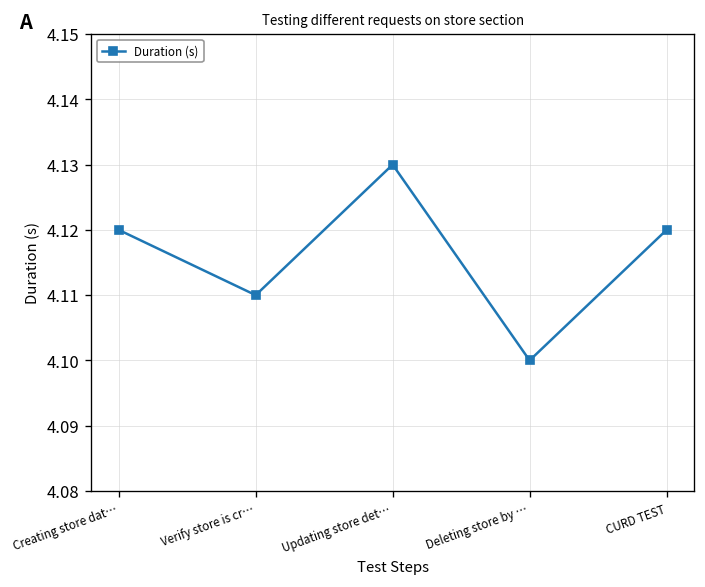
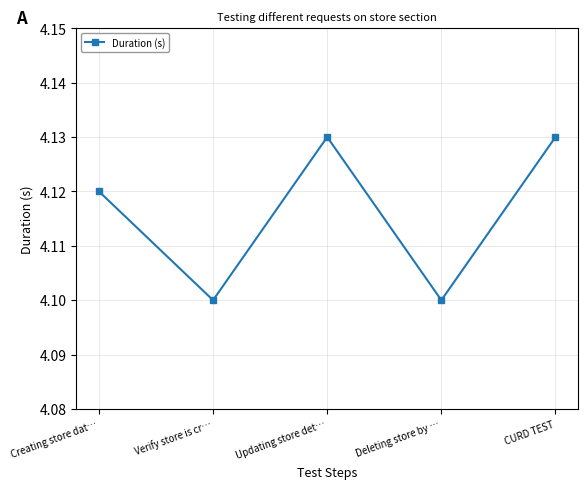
Verify store is cr…: 4.11 -> 4.10
CURD TEST: 4.12 -> 4.13
